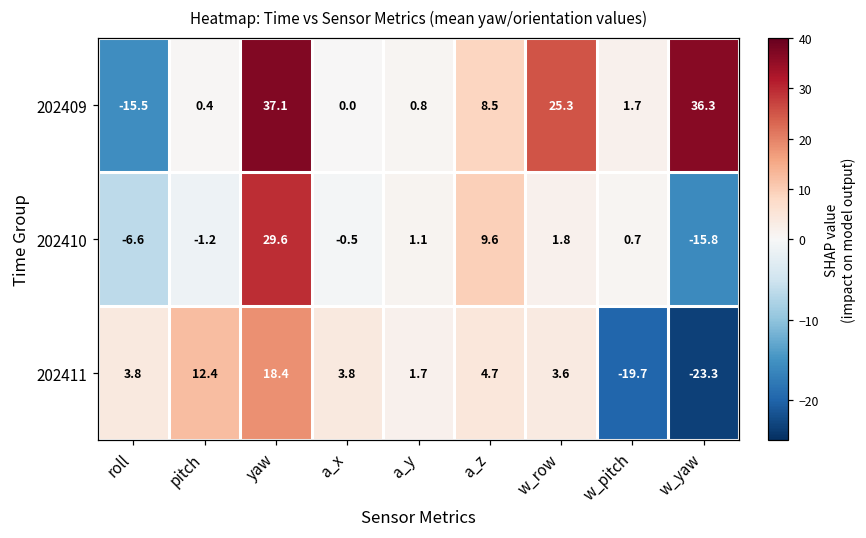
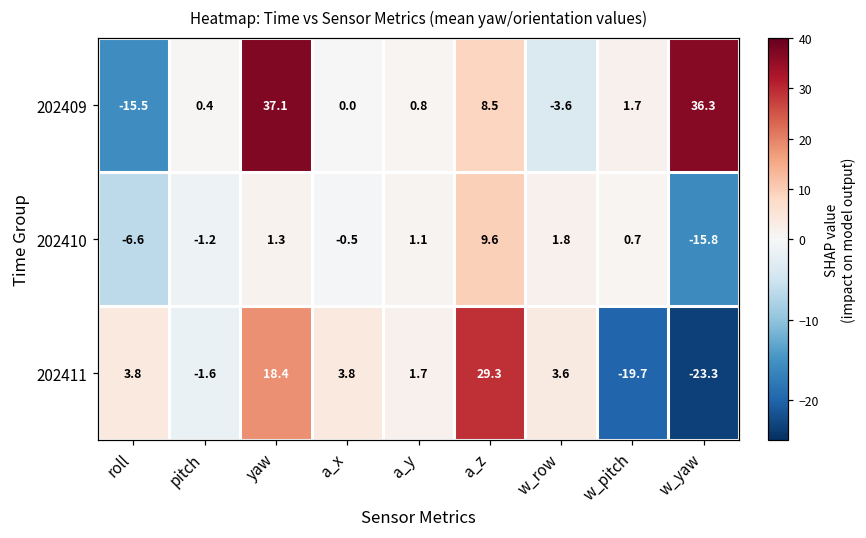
202409, w_row: 25.3 -> -3.6
202410, yaw: 29.6 -> 1.3
202411, pitch: 12.4 -> -1.6
202411, a_z: 4.7 -> 29.3
